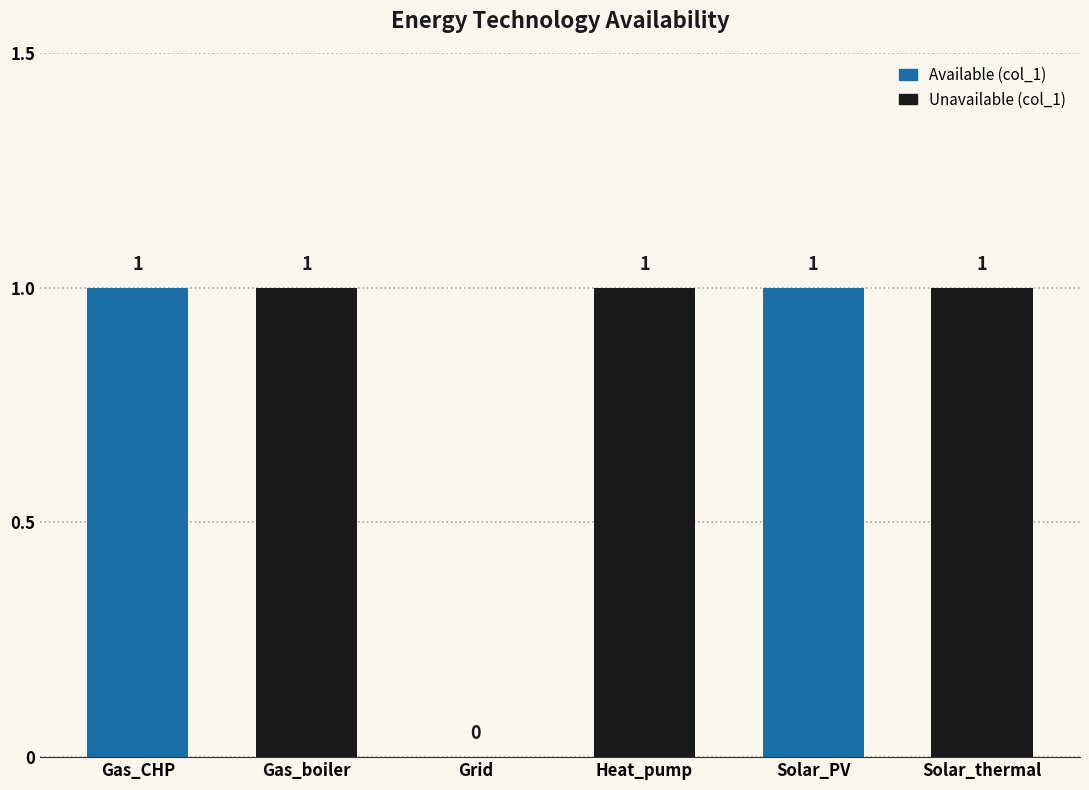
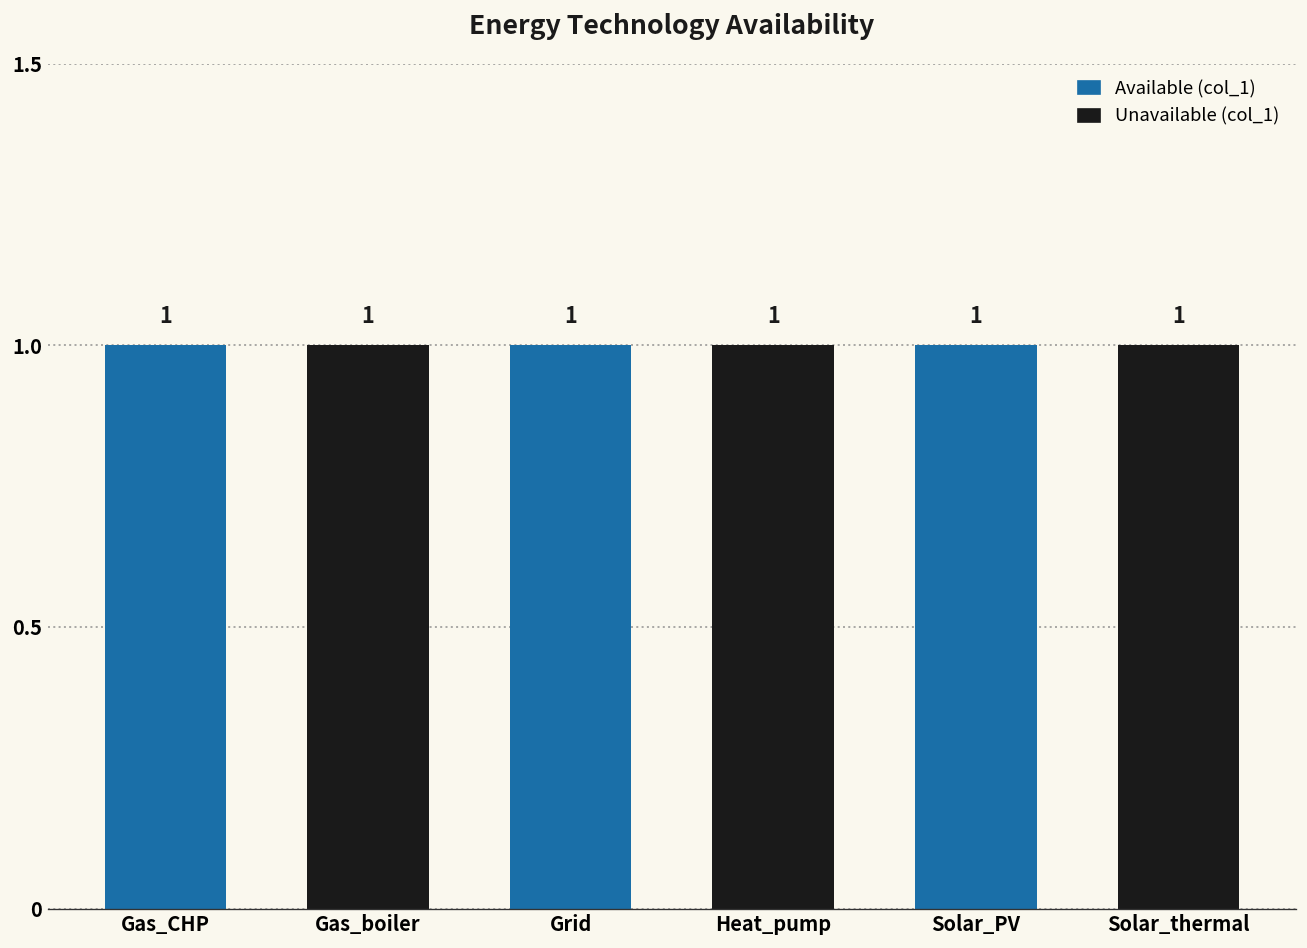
Grid: 0 -> 1
